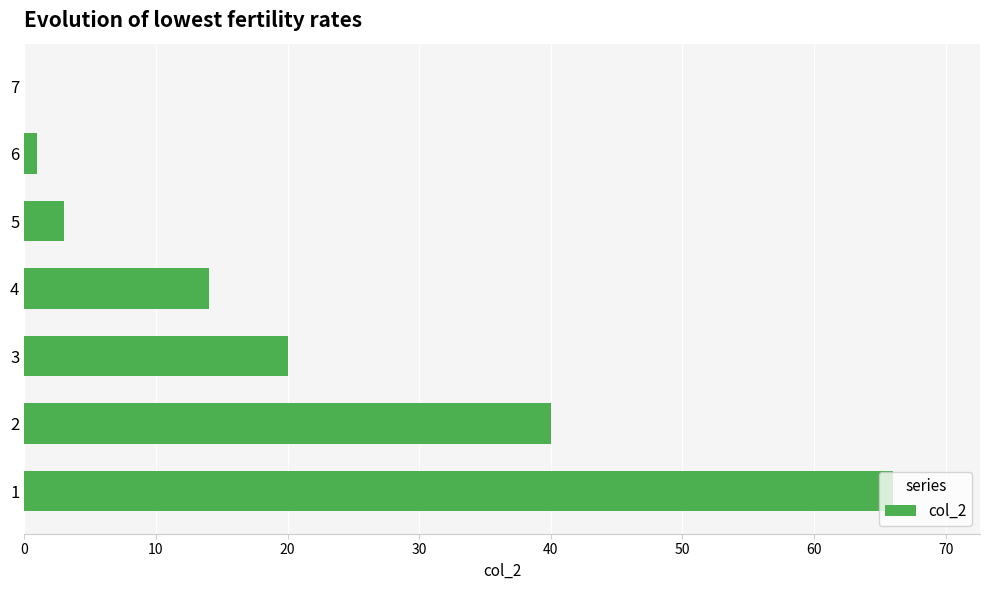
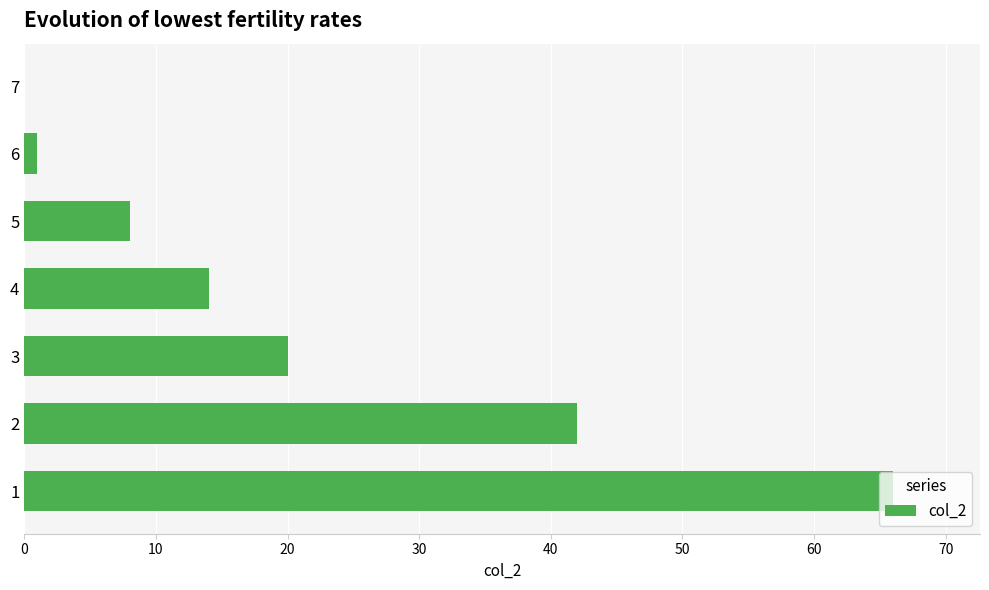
5: 3 -> 8
2: 40 -> 42
